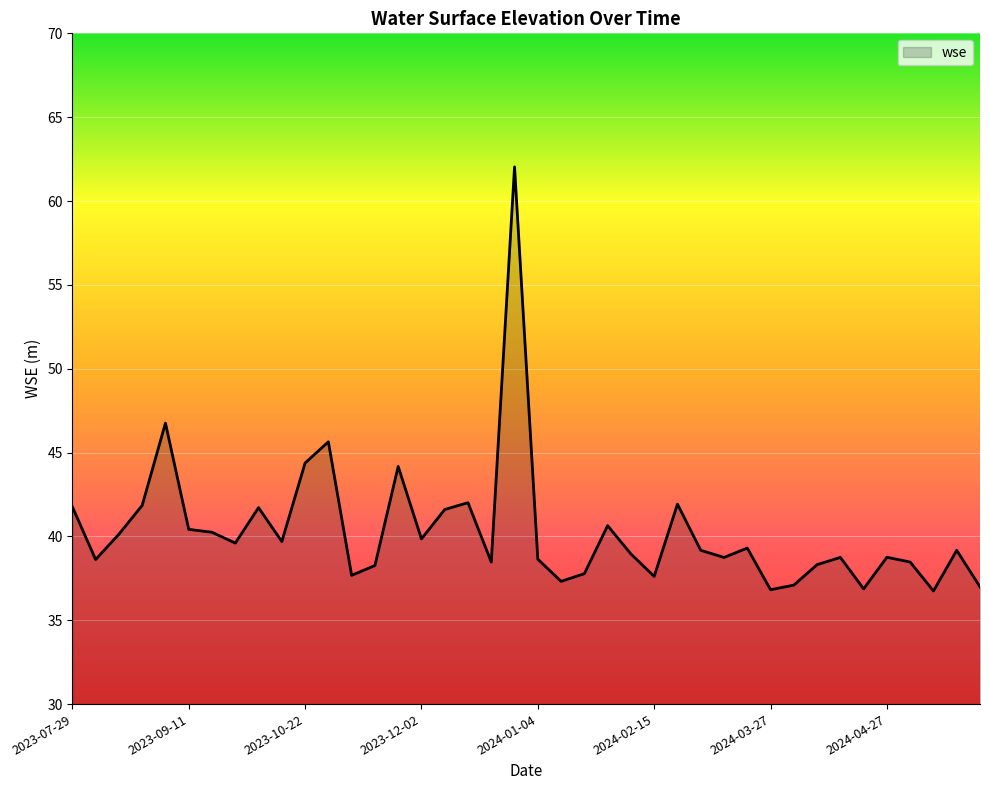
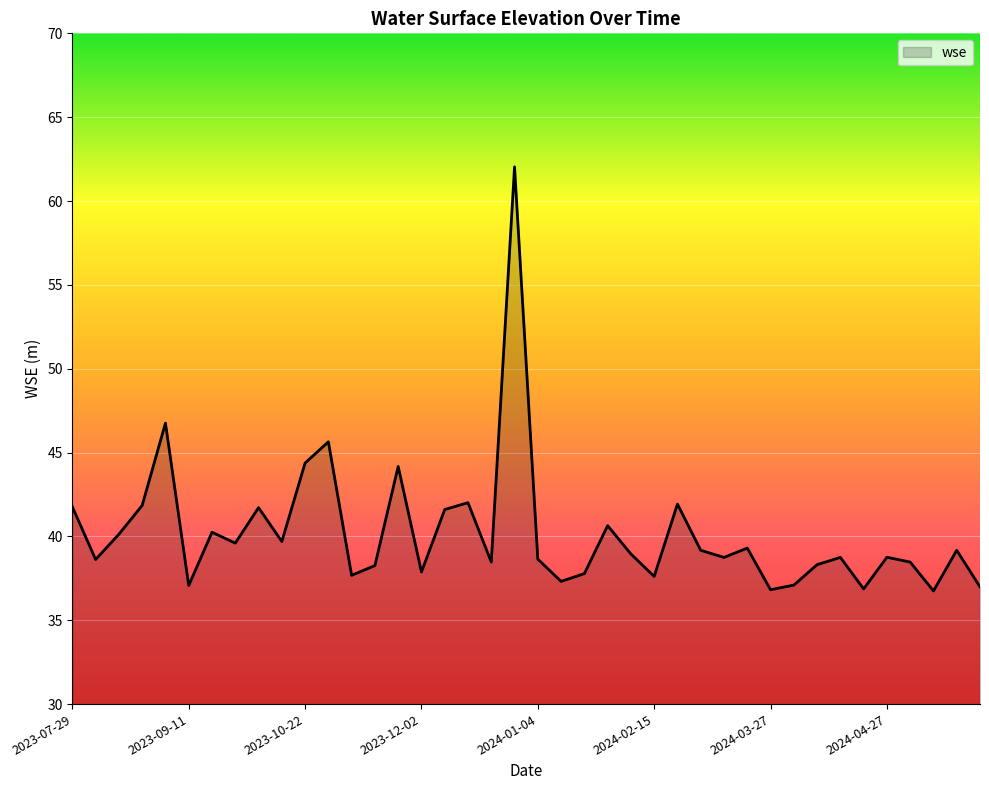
2023-09-11: 40.4 -> 37.1
2023-12-02: 39.9 -> 37.9
